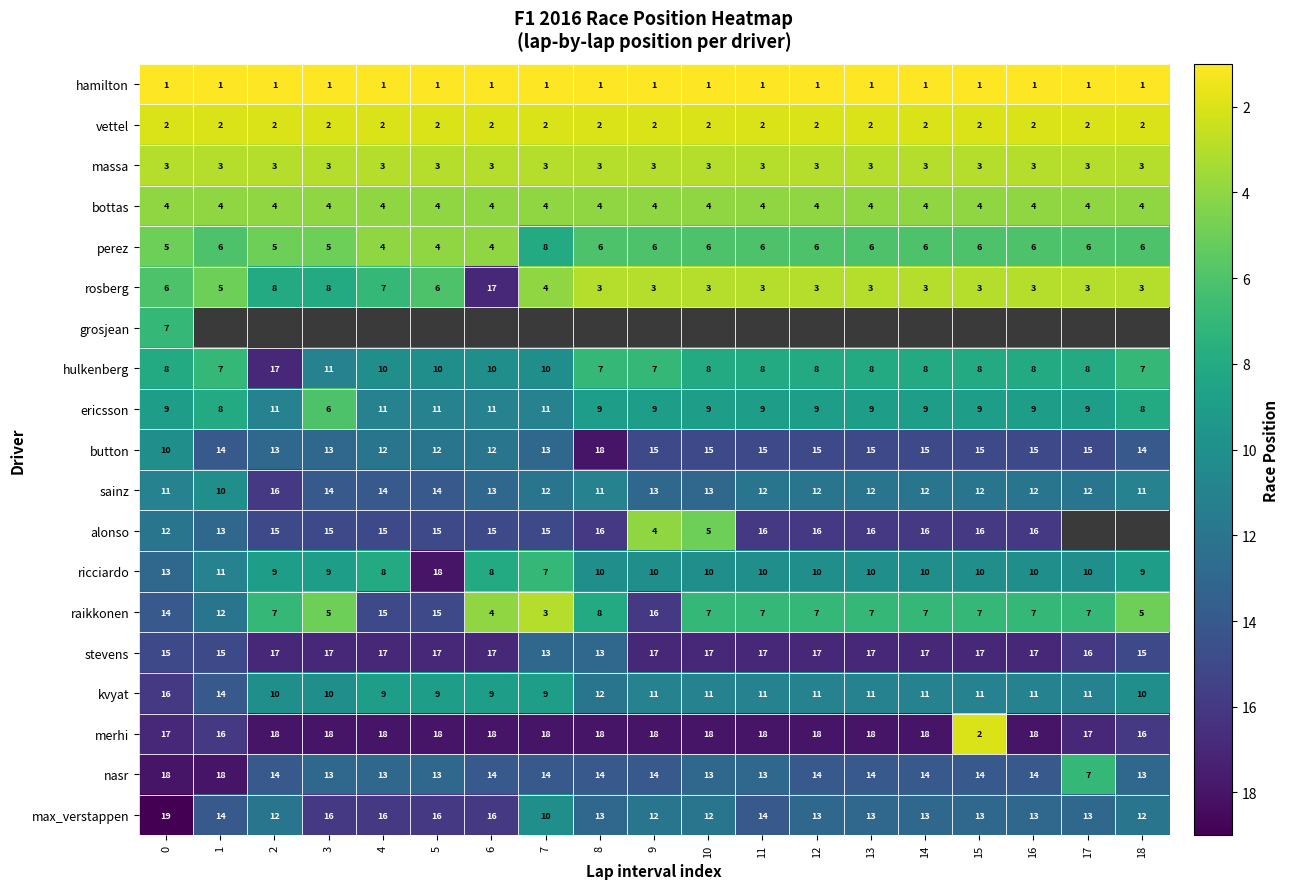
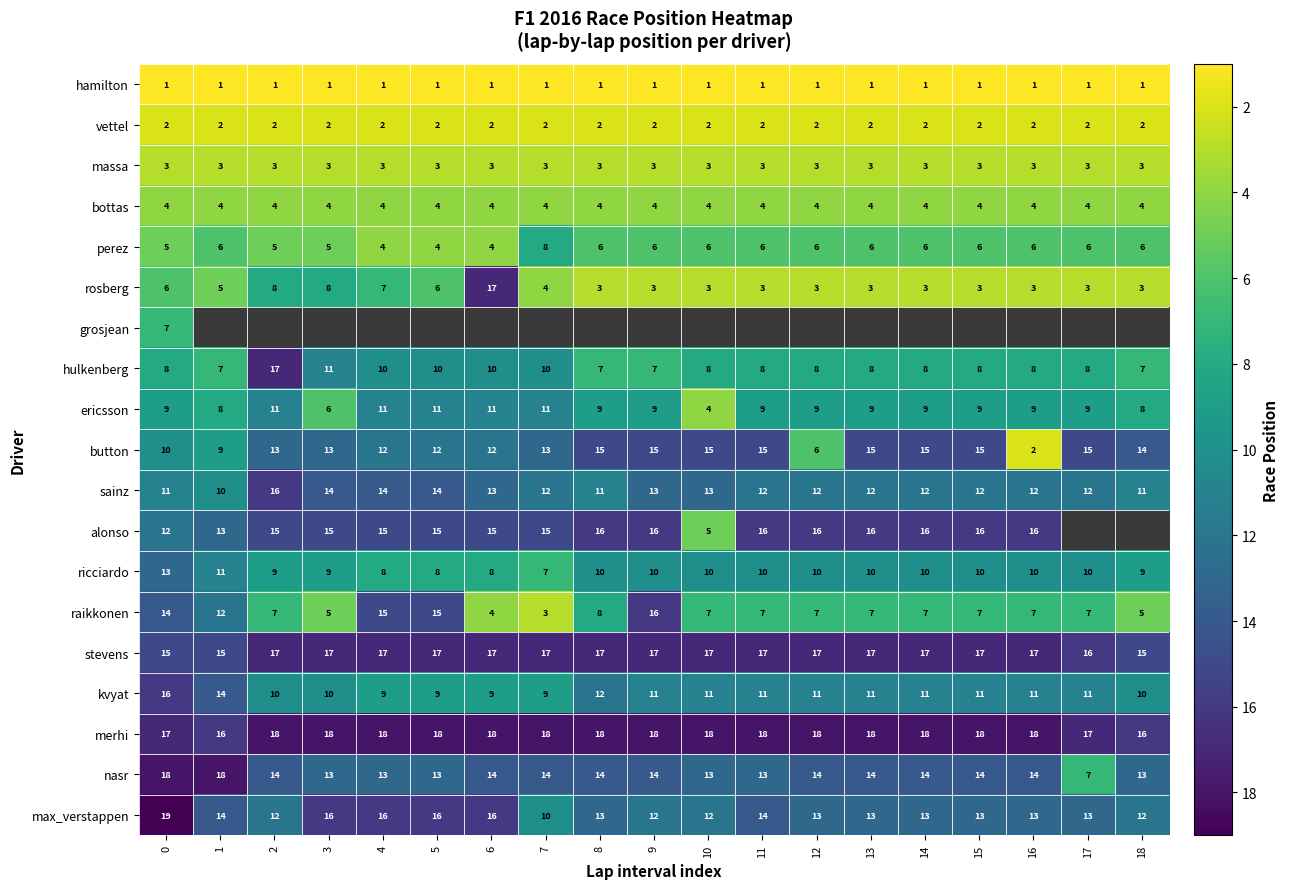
ericsson, 10: 9 -> 4
button, 1: 14 -> 9
button, 8: 18 -> 15
button, 12: 15 -> 6
button, 16: 15 -> 2
alonso, 9: 4 -> 16
ricciardo, 5: 18 -> 8
stevens, 7: 13 -> 17
stevens, 8: 13 -> 17
merhi, 15: 2 -> 18
